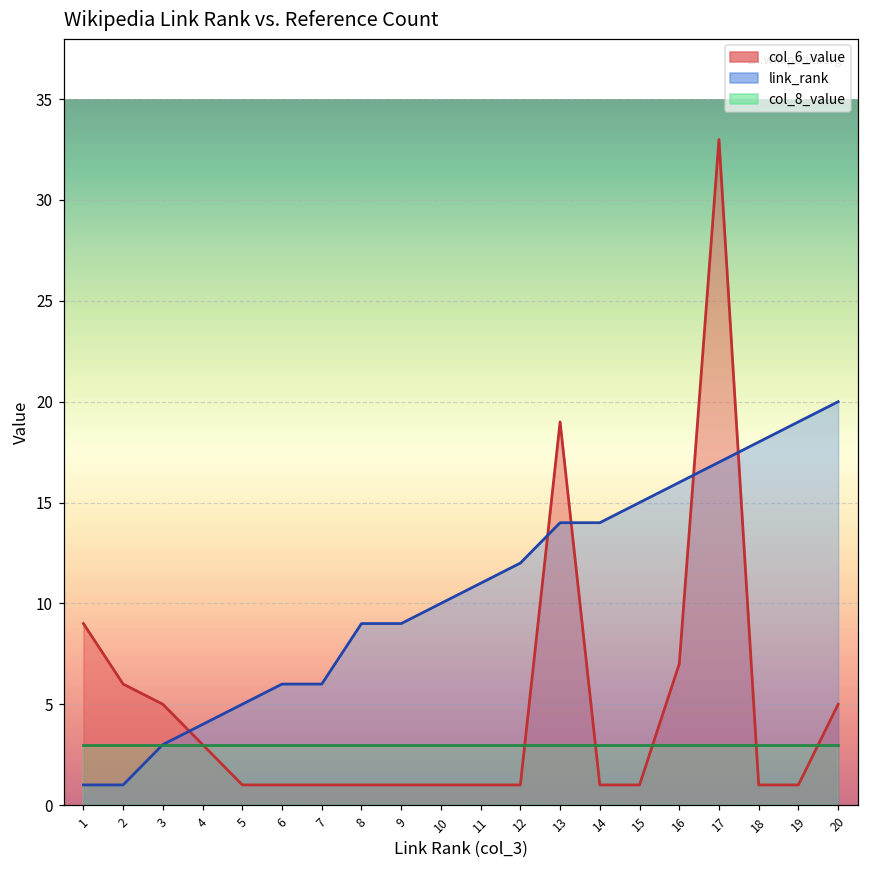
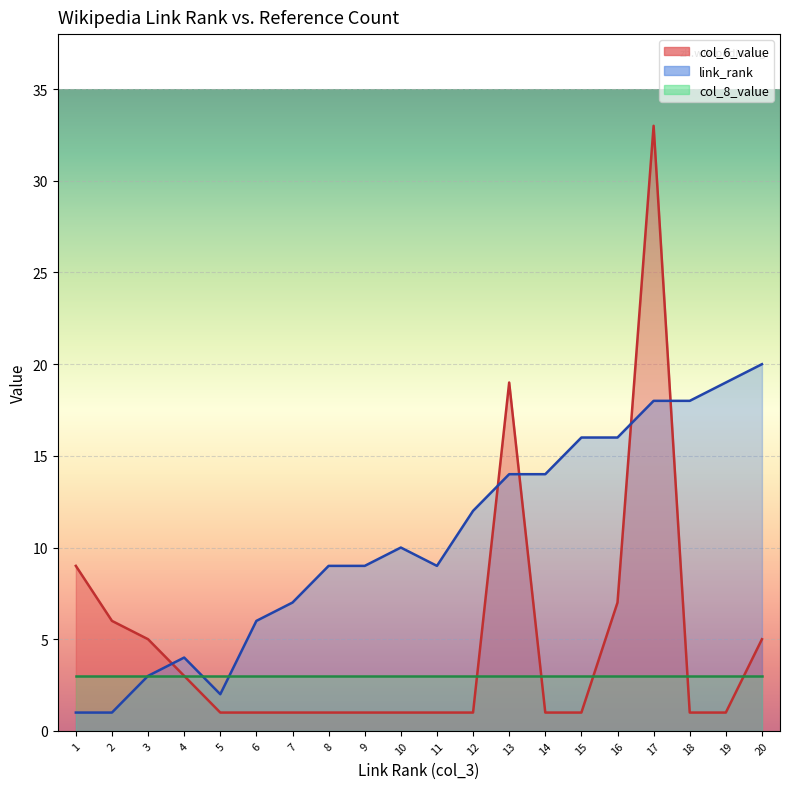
link_rank, 5: 5 -> 2
link_rank, 7: 6 -> 7
link_rank, 11: 11 -> 9
link_rank, 15: 15 -> 16
link_rank, 17: 17 -> 18
